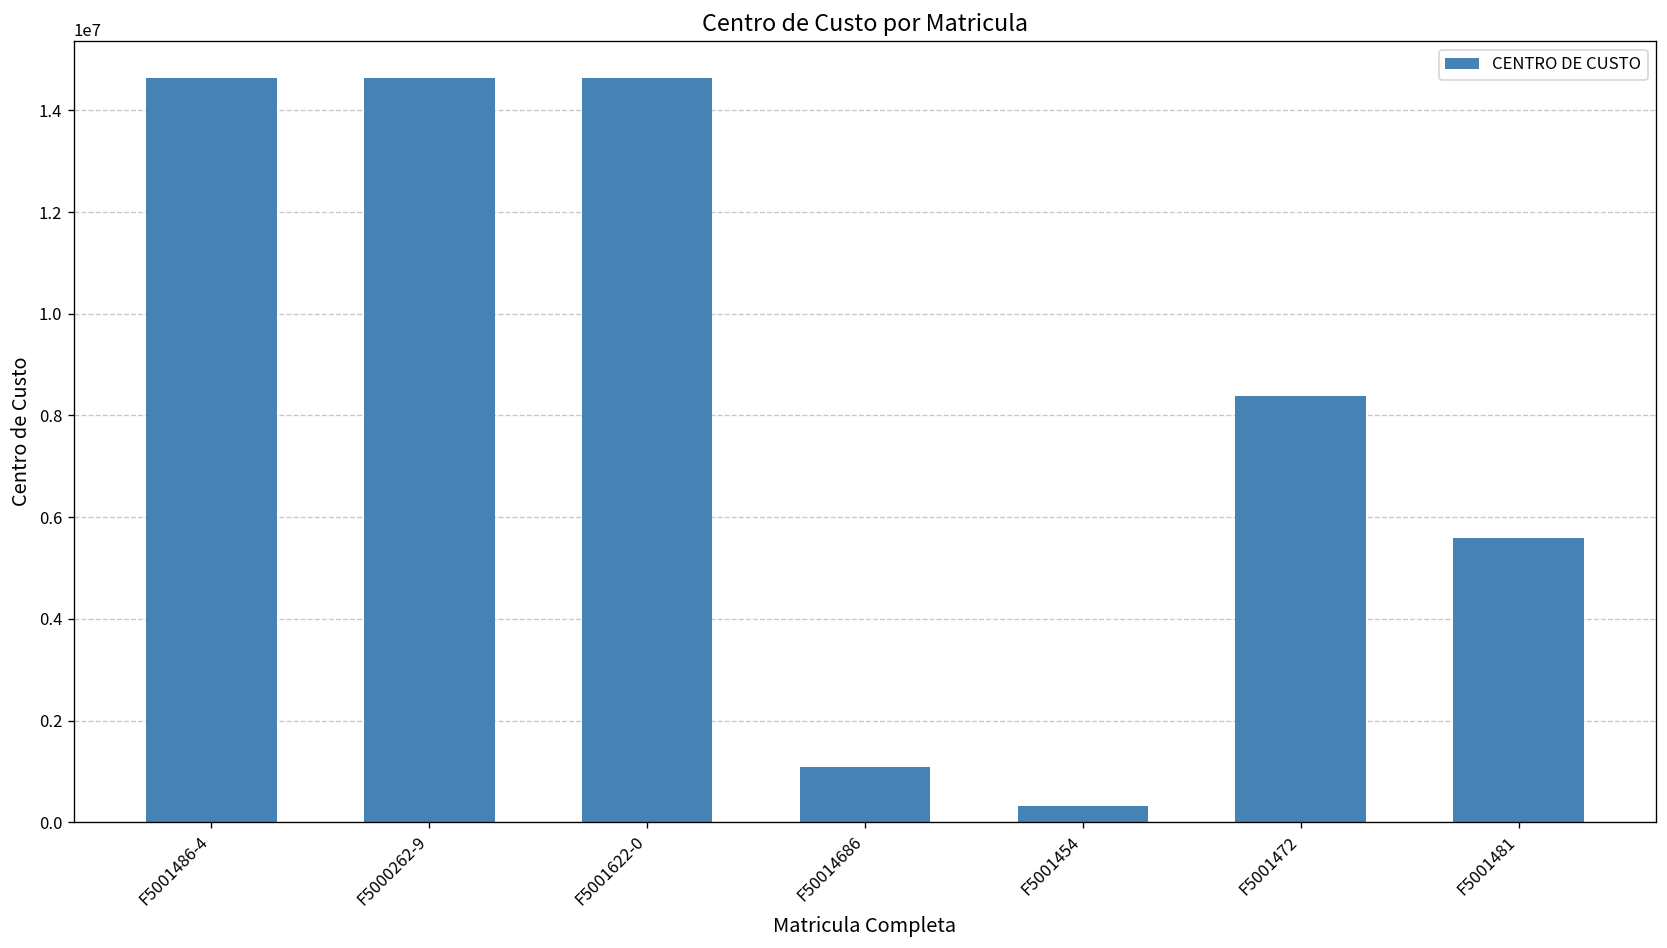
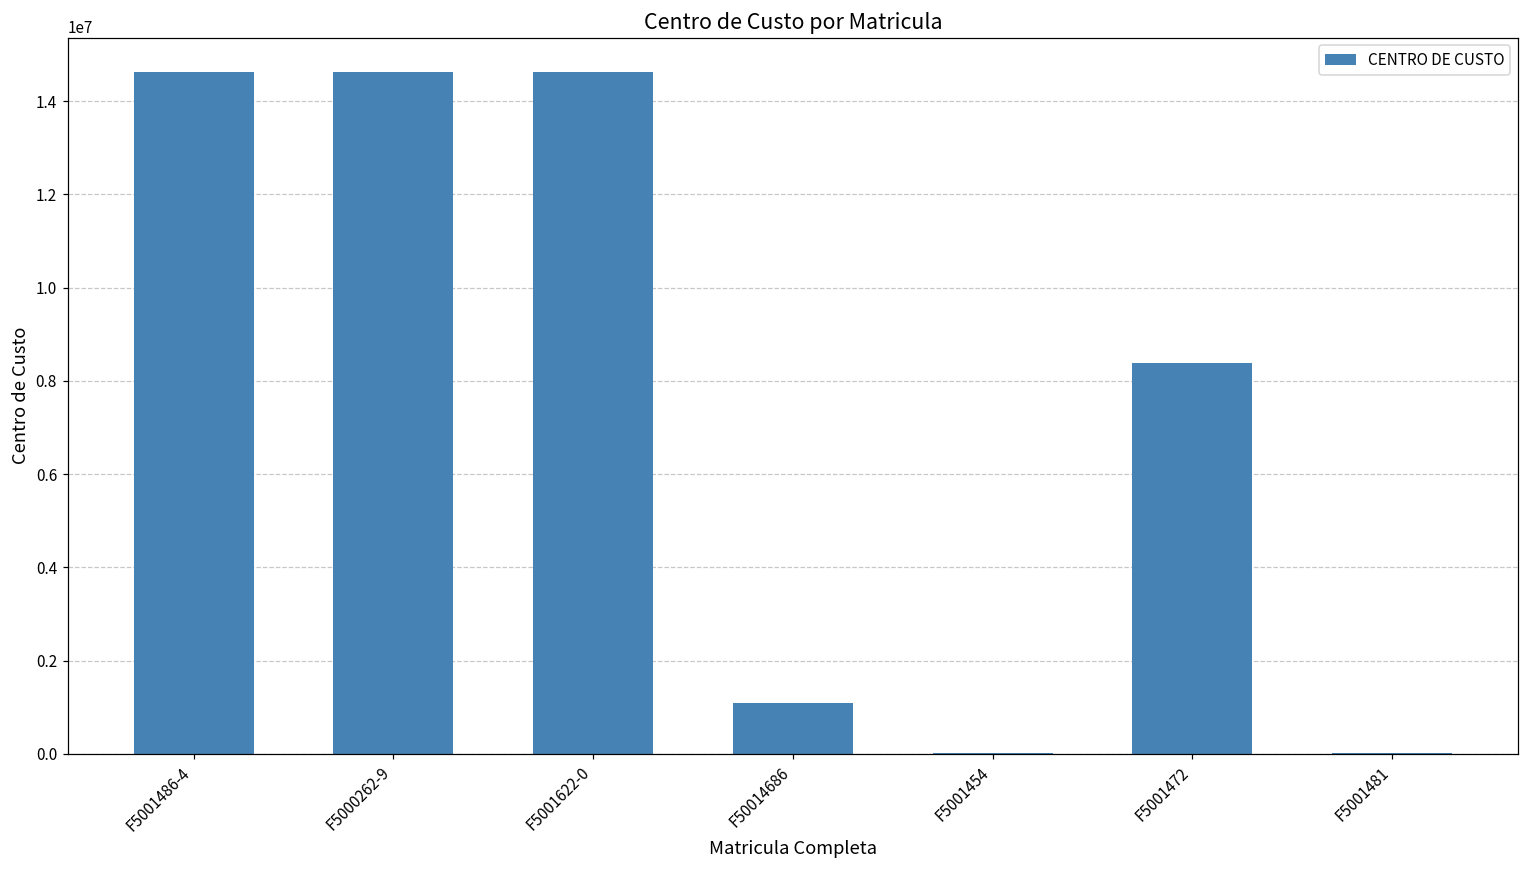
F5001454: 300000 -> 0
F5001481: 5600000 -> 0
